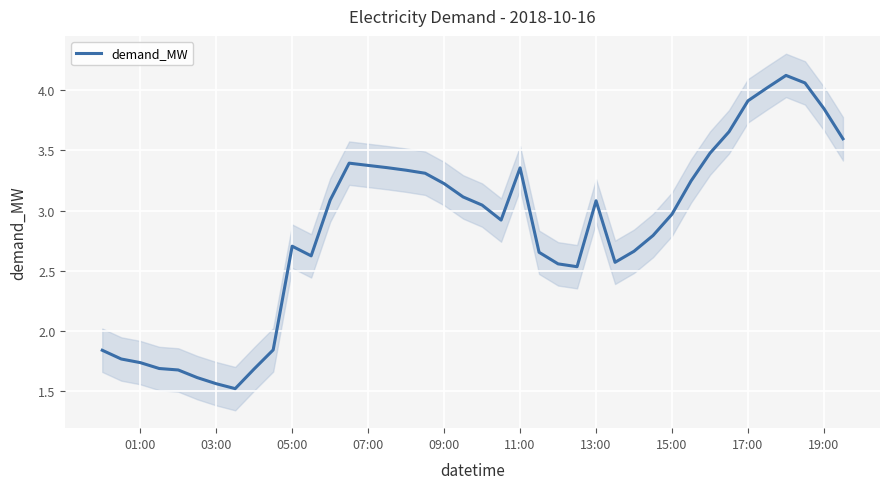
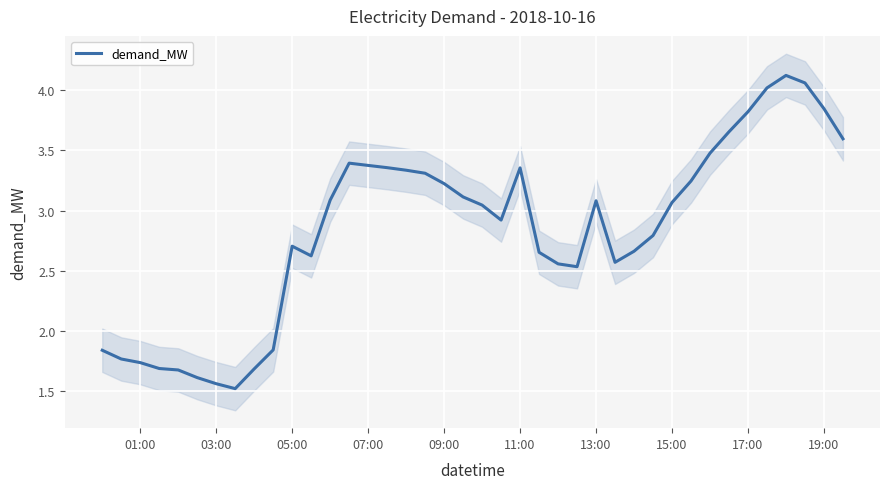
demand_MW, 15:00: 2.97 -> 3.07
demand_MW, 17:00: 3.91 -> 3.82
